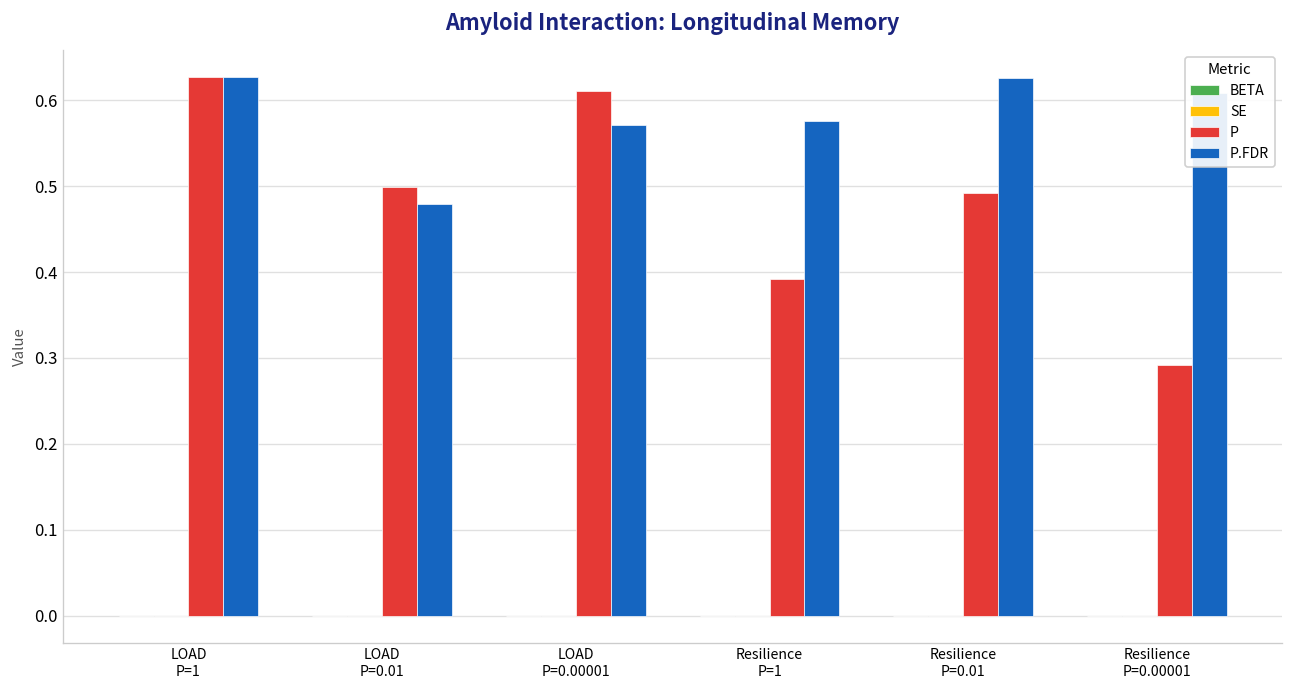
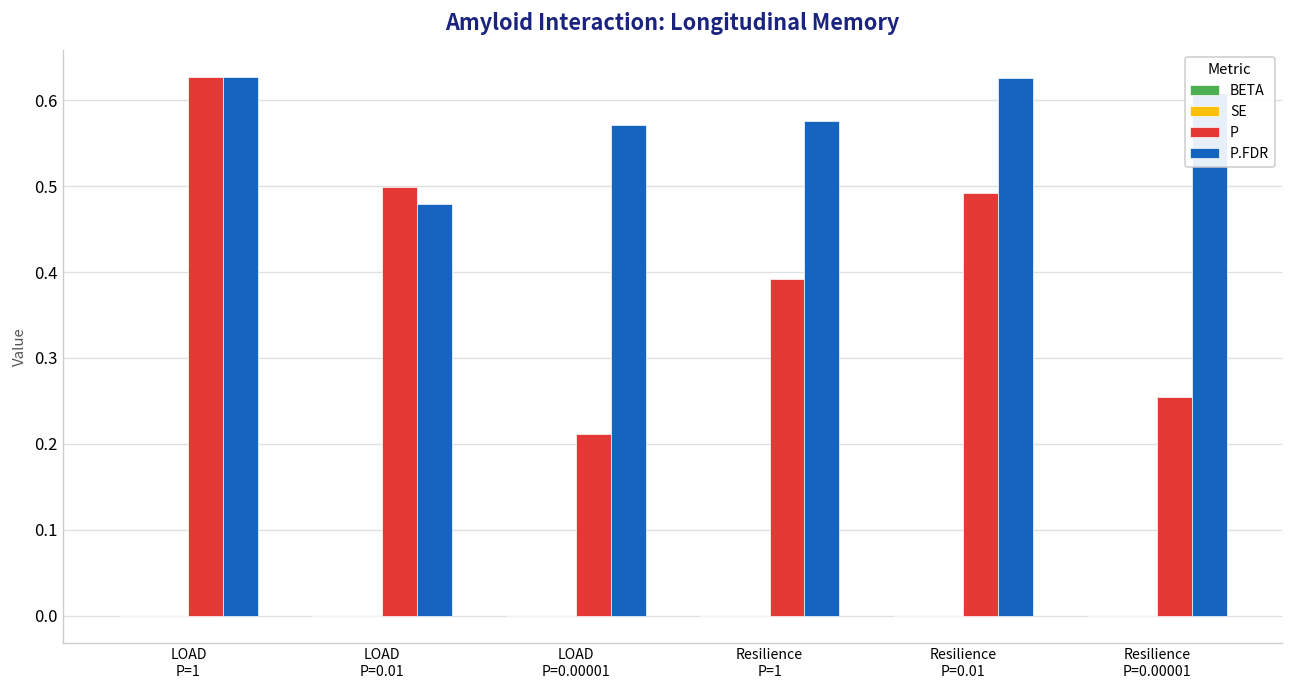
P, LOAD P=0.00001: 0.61 -> 0.21
P, Resilience P=0.00001: 0.29 -> 0.25
